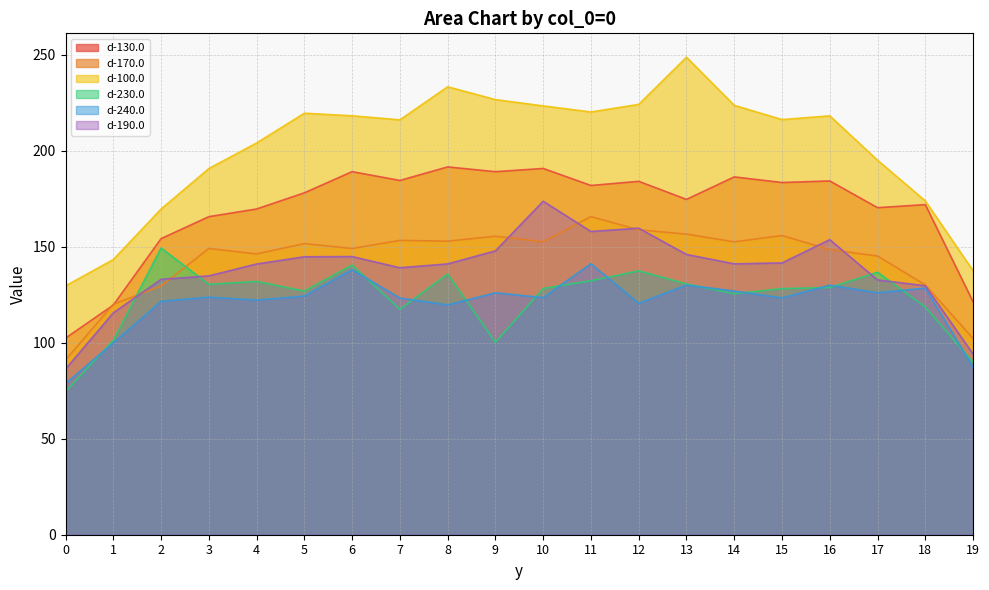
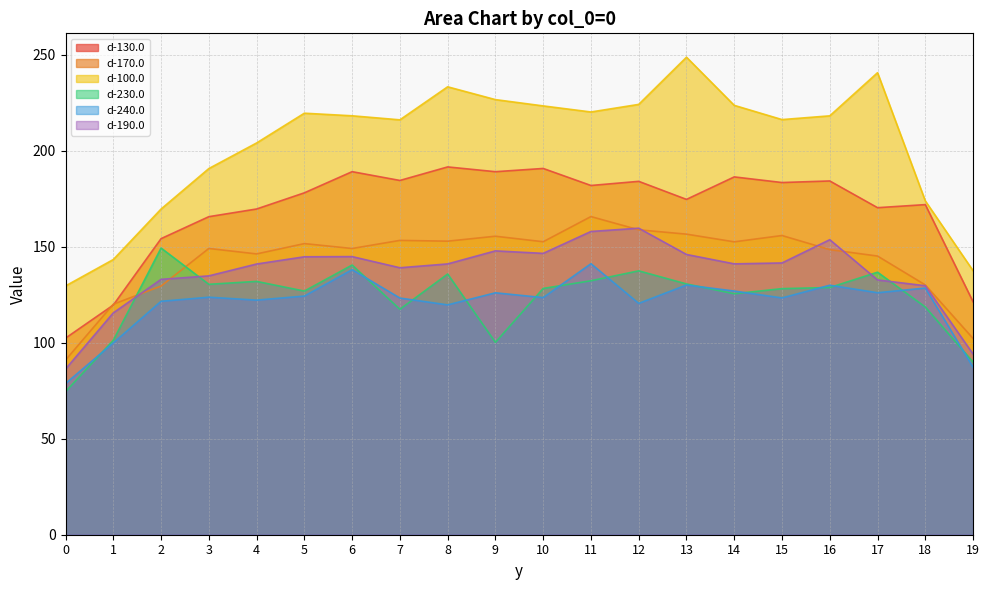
d-190.0, 10: 174 -> 147
d-100.0, 17: 195 -> 241
